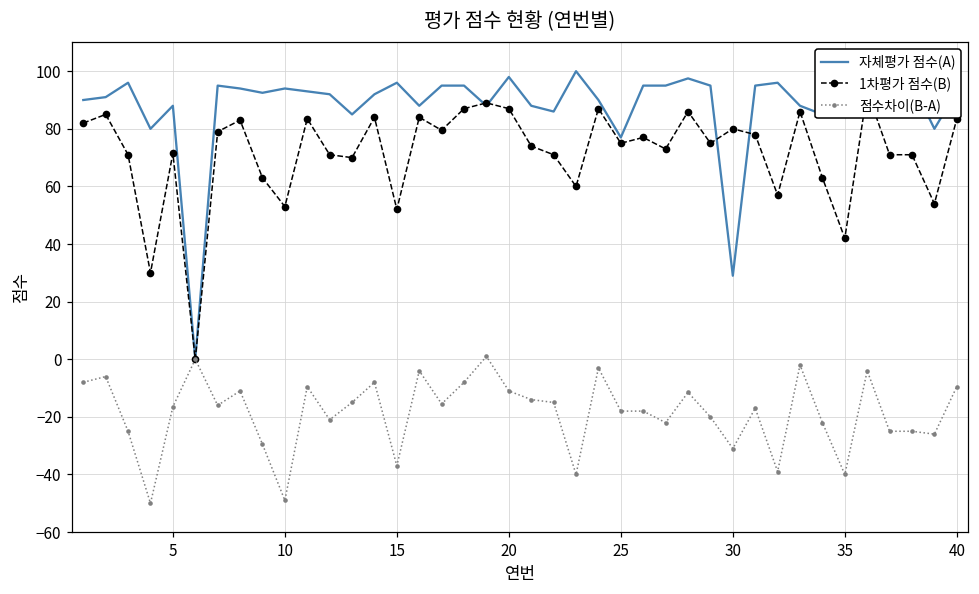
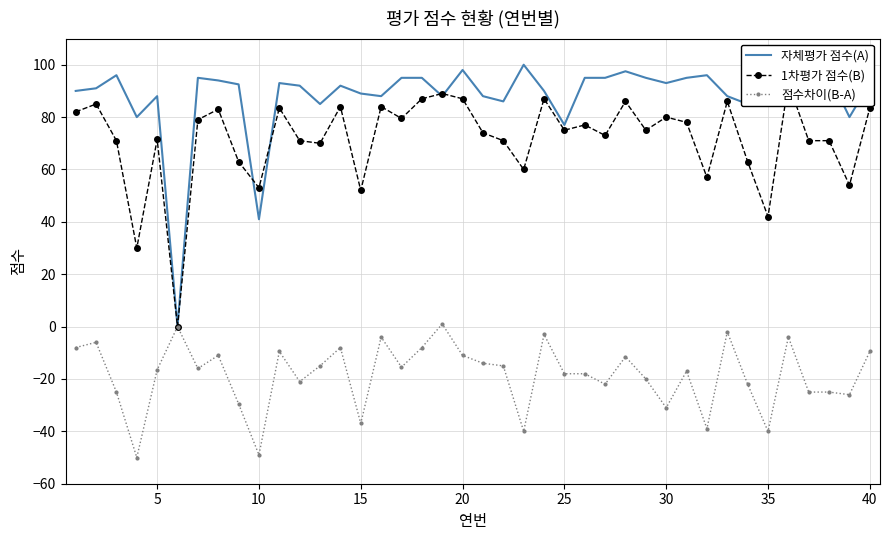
자체평가 점수(A), 10: 94 -> 41
자체평가 점수(A), 15: 96 -> 89
자체평가 점수(A), 30: 29 -> 93
